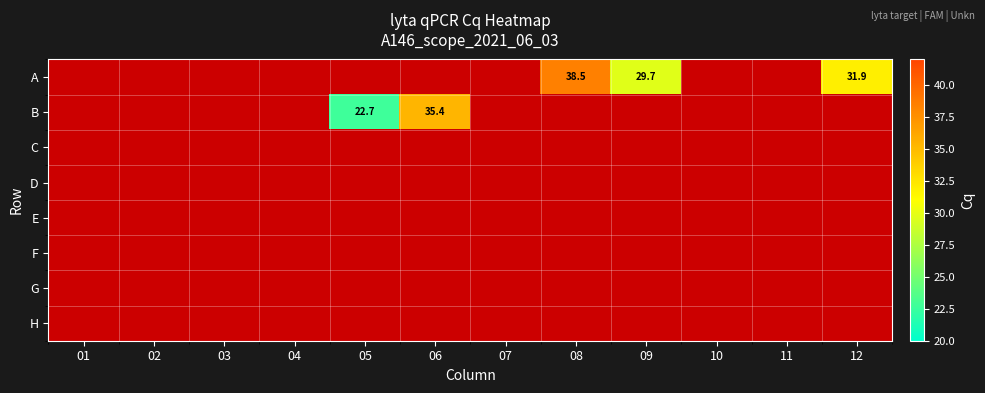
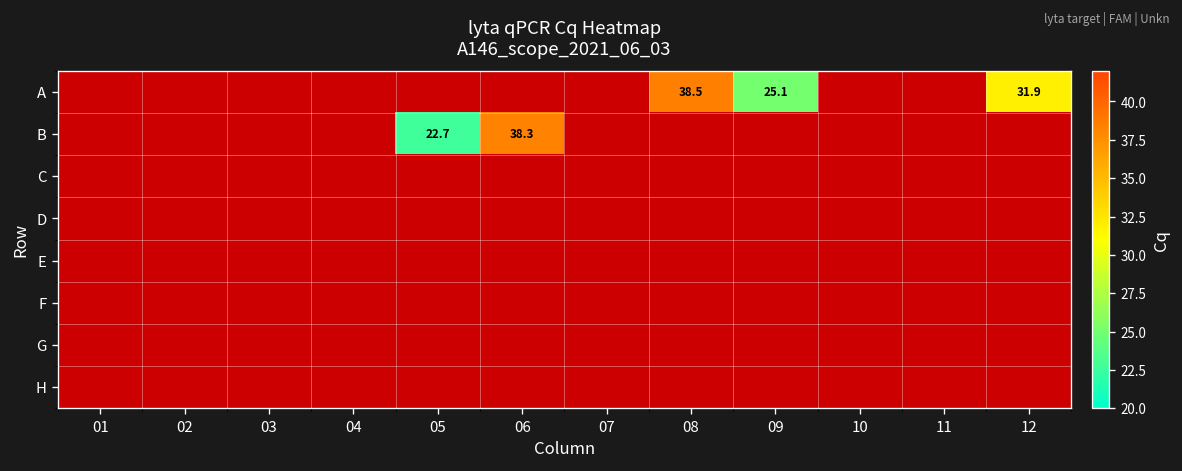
A, 09: 29.7 -> 25.1
B, 06: 35.4 -> 38.3
